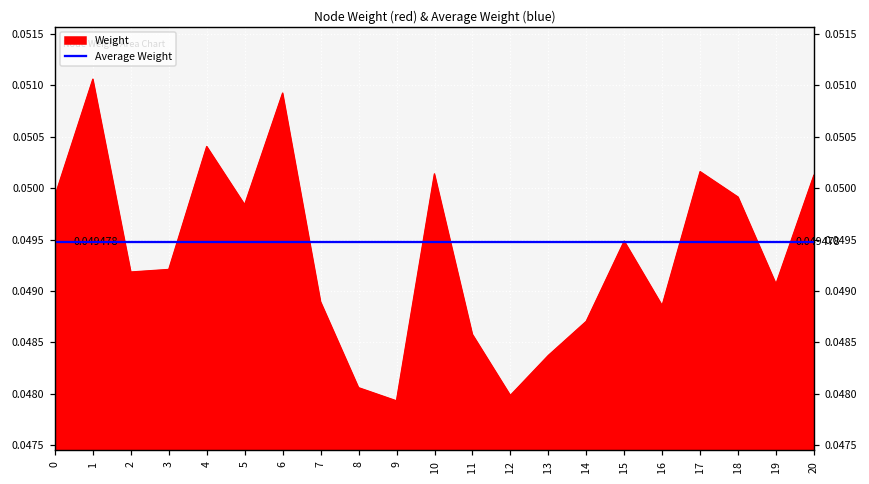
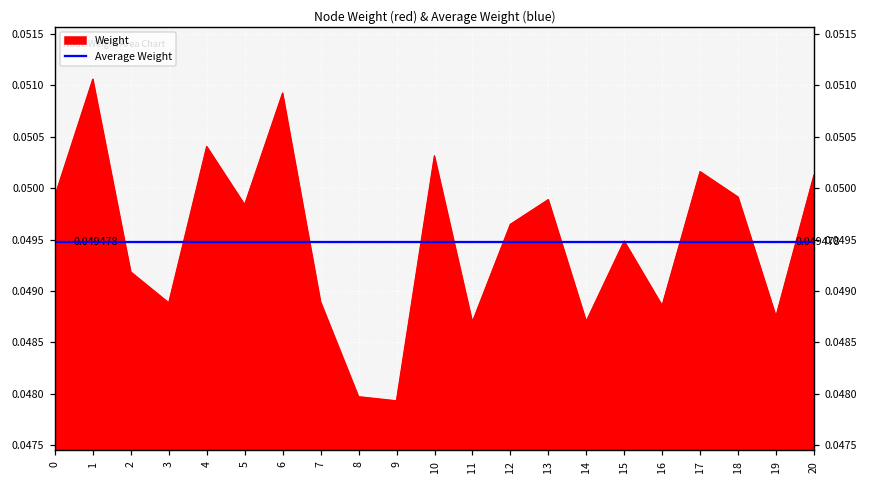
Weight, 3: 0.0492 -> 0.0489
Weight, 8: 0.0481 -> 0.0480
Weight, 10: 0.0501 -> 0.0503
Weight, 11: 0.0486 -> 0.0487
Weight, 12: 0.0480 -> 0.0496
Weight, 13: 0.0484 -> 0.0499
Weight, 19: 0.0491 -> 0.0488
